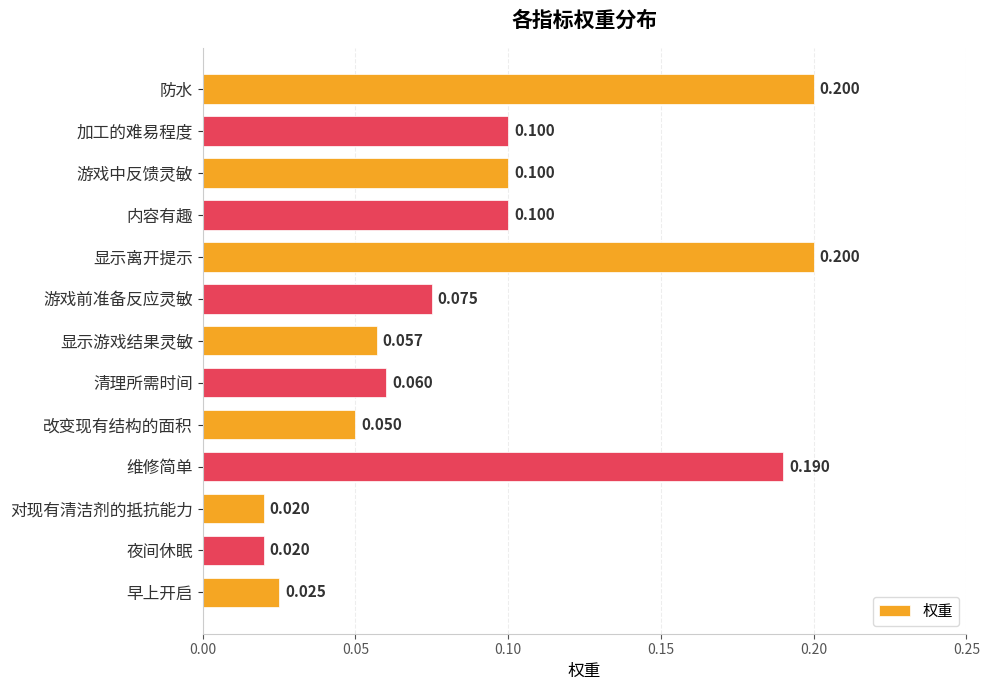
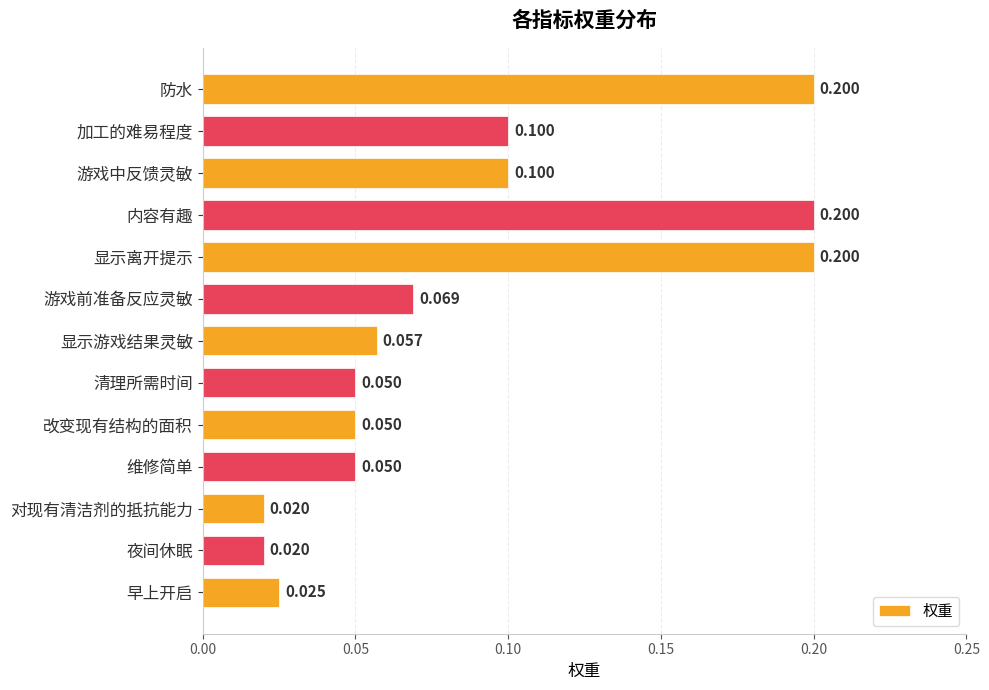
内容有趣: 0.100 -> 0.200
游戏前准备反应灵敏: 0.075 -> 0.069
清理所需时间: 0.060 -> 0.050
维修简单: 0.190 -> 0.050
